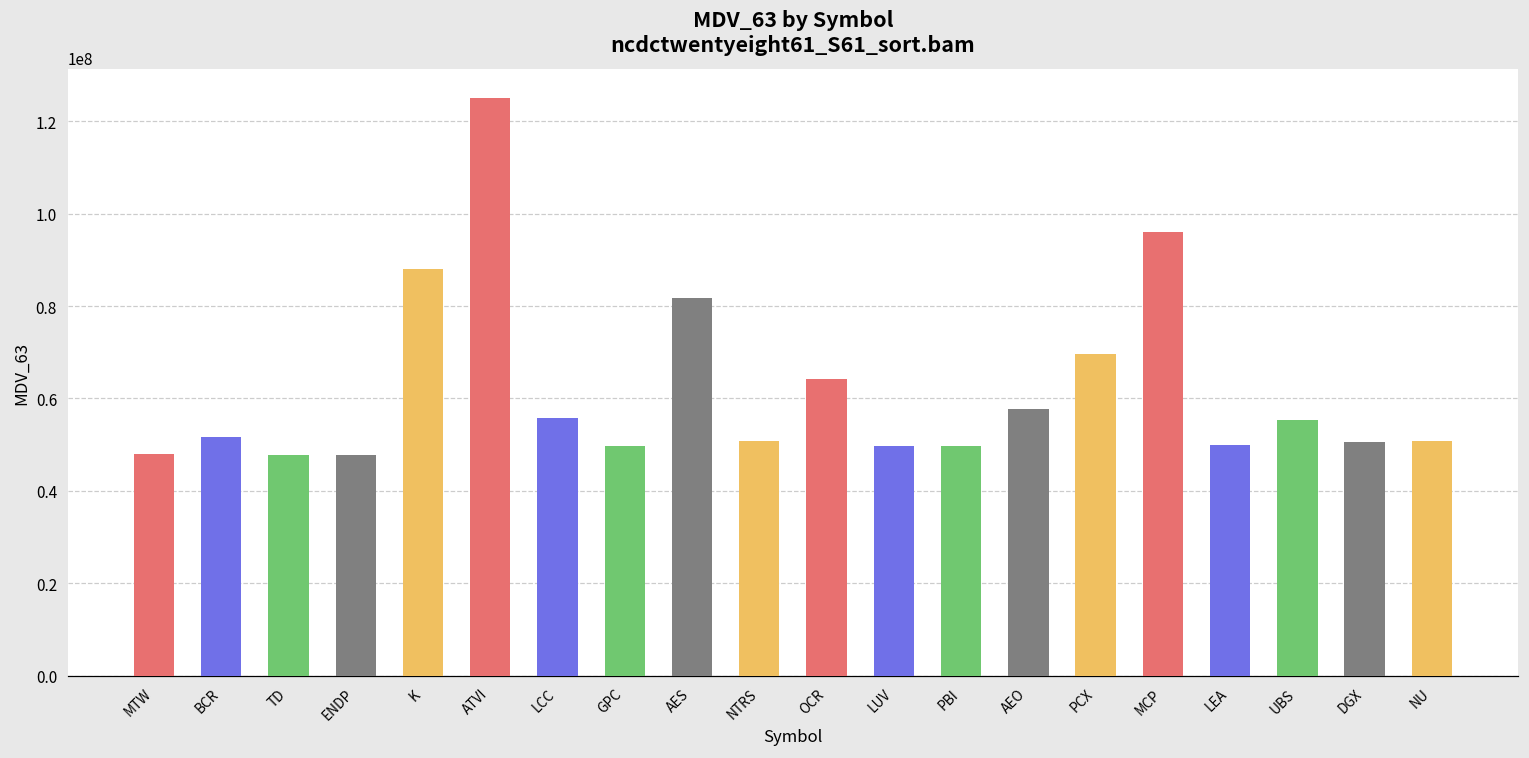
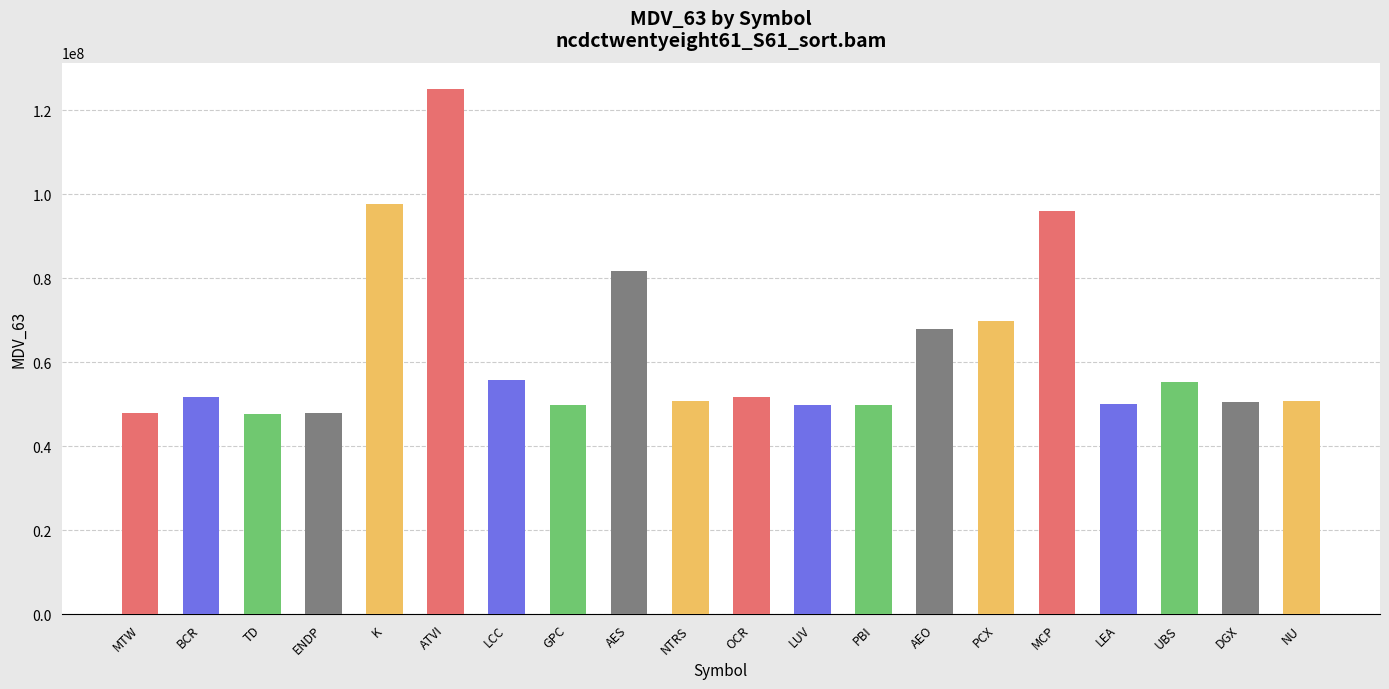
K: 88000000 -> 98000000
OCR: 64000000 -> 52000000
AEO: 58000000 -> 68000000
